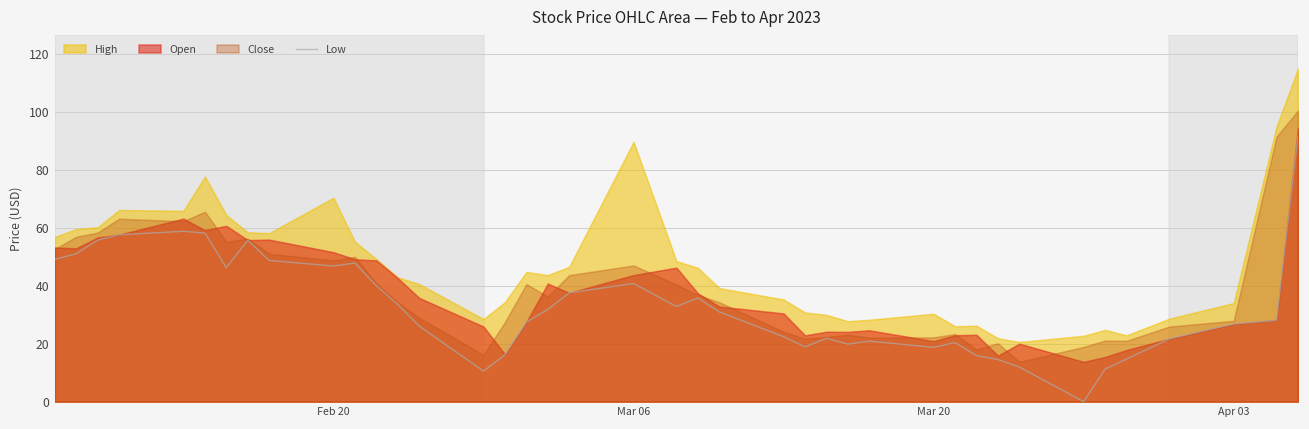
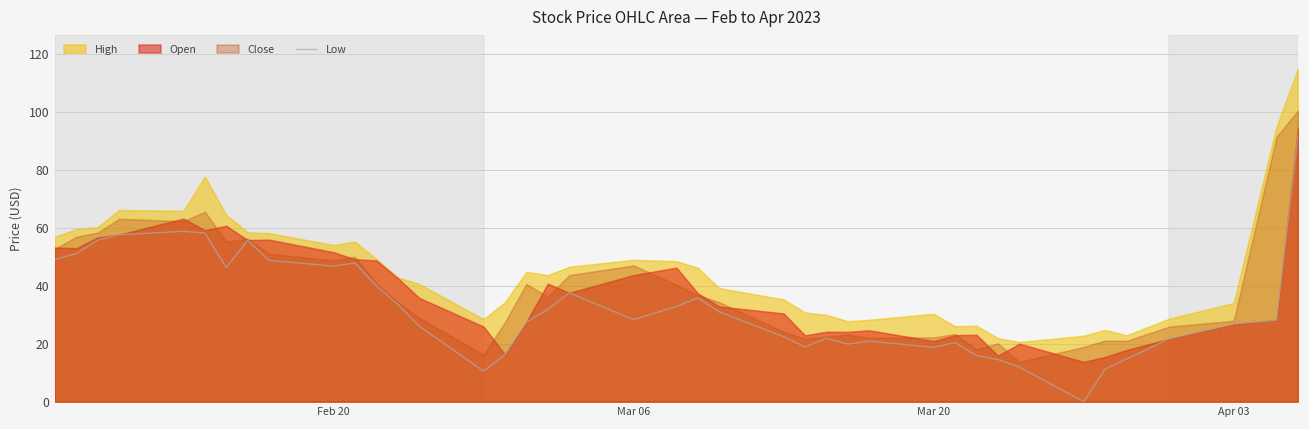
High, Feb 20: 70 -> 54
Low, Mar 06: 41 -> 28
High, Mar 06: 90 -> 49
